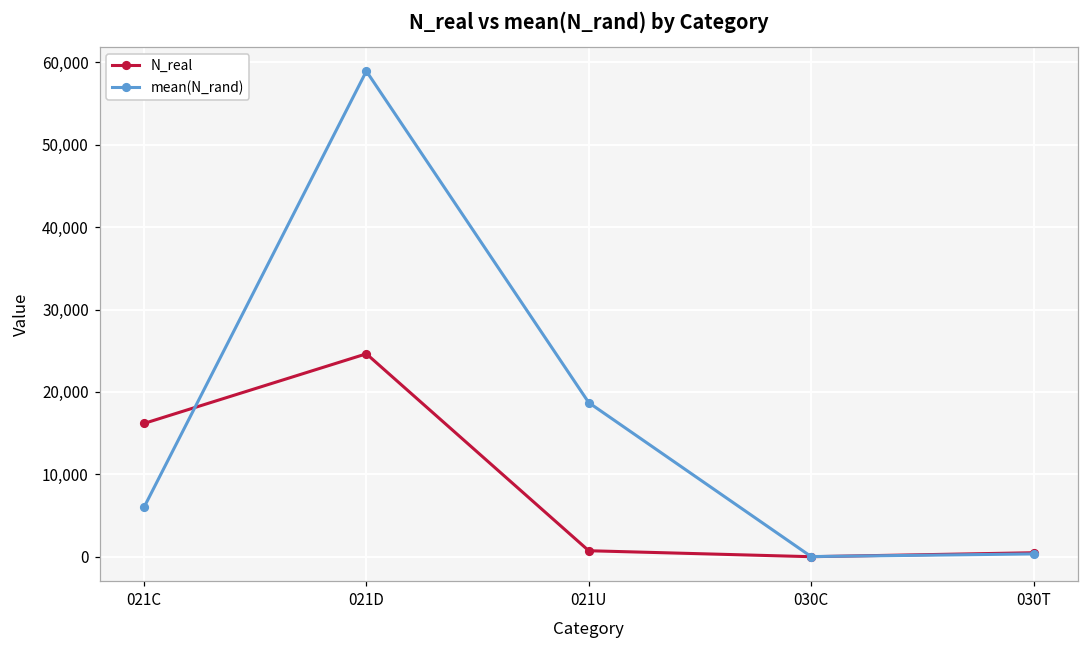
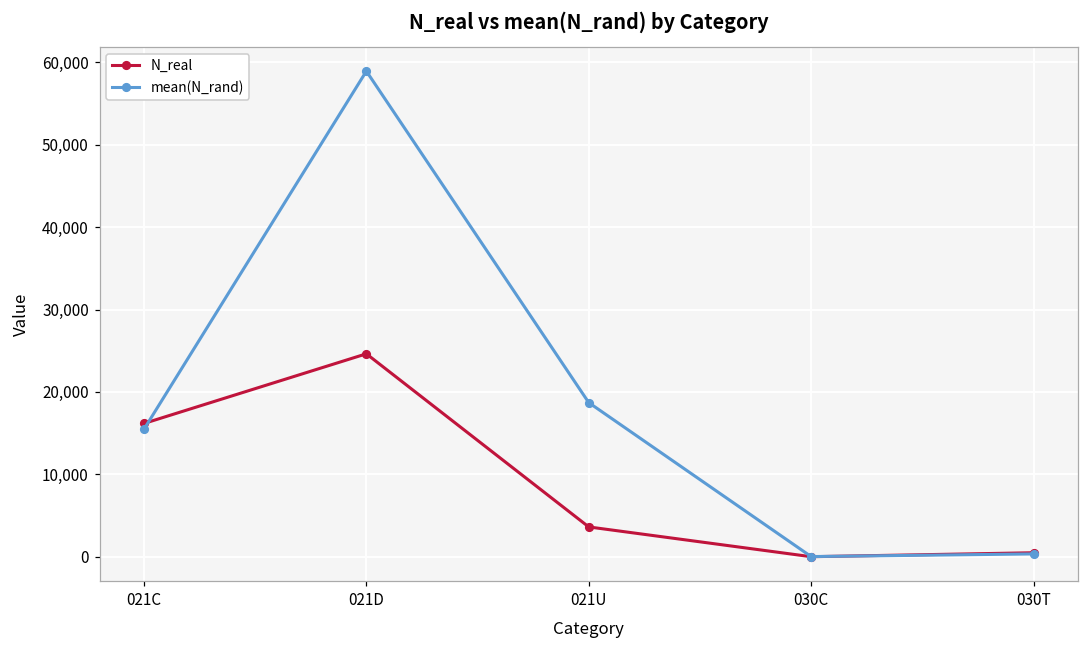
mean(N_rand), 021C: 6,000 -> 15,000
N_real, 021U: 1,000 -> 4,000
